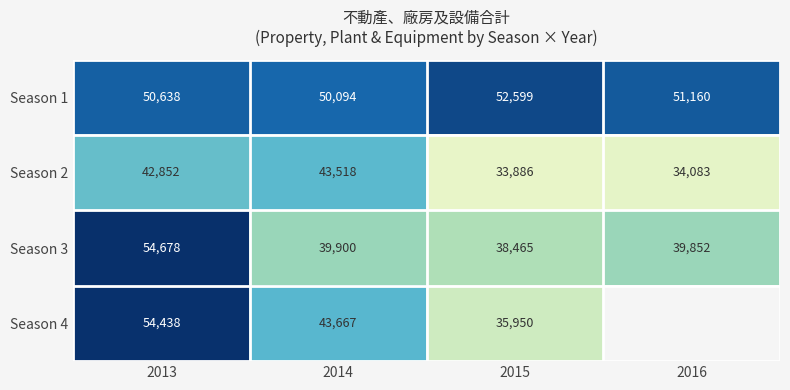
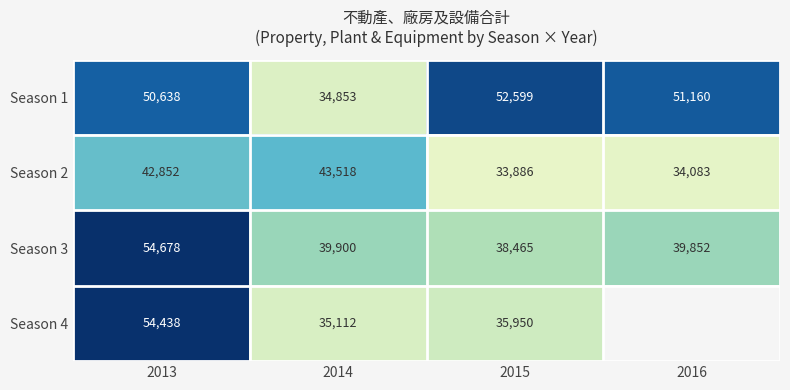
Season 1, 2014: 50,094 -> 34,853
Season 4, 2014: 43,667 -> 35,112
